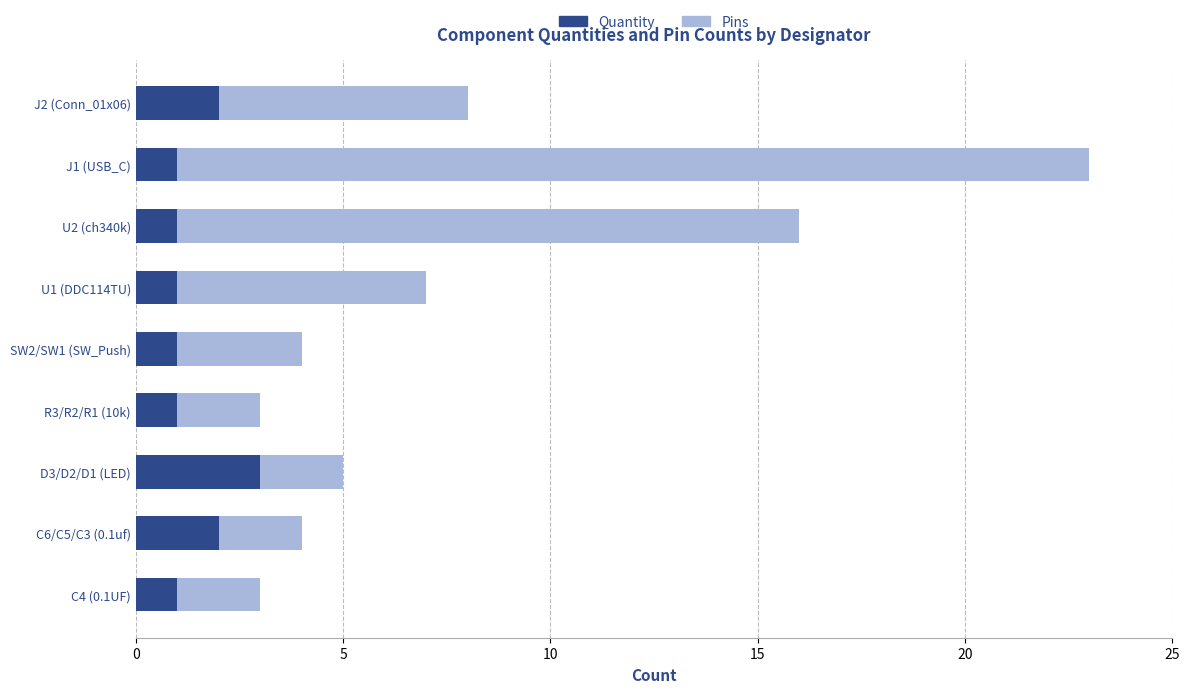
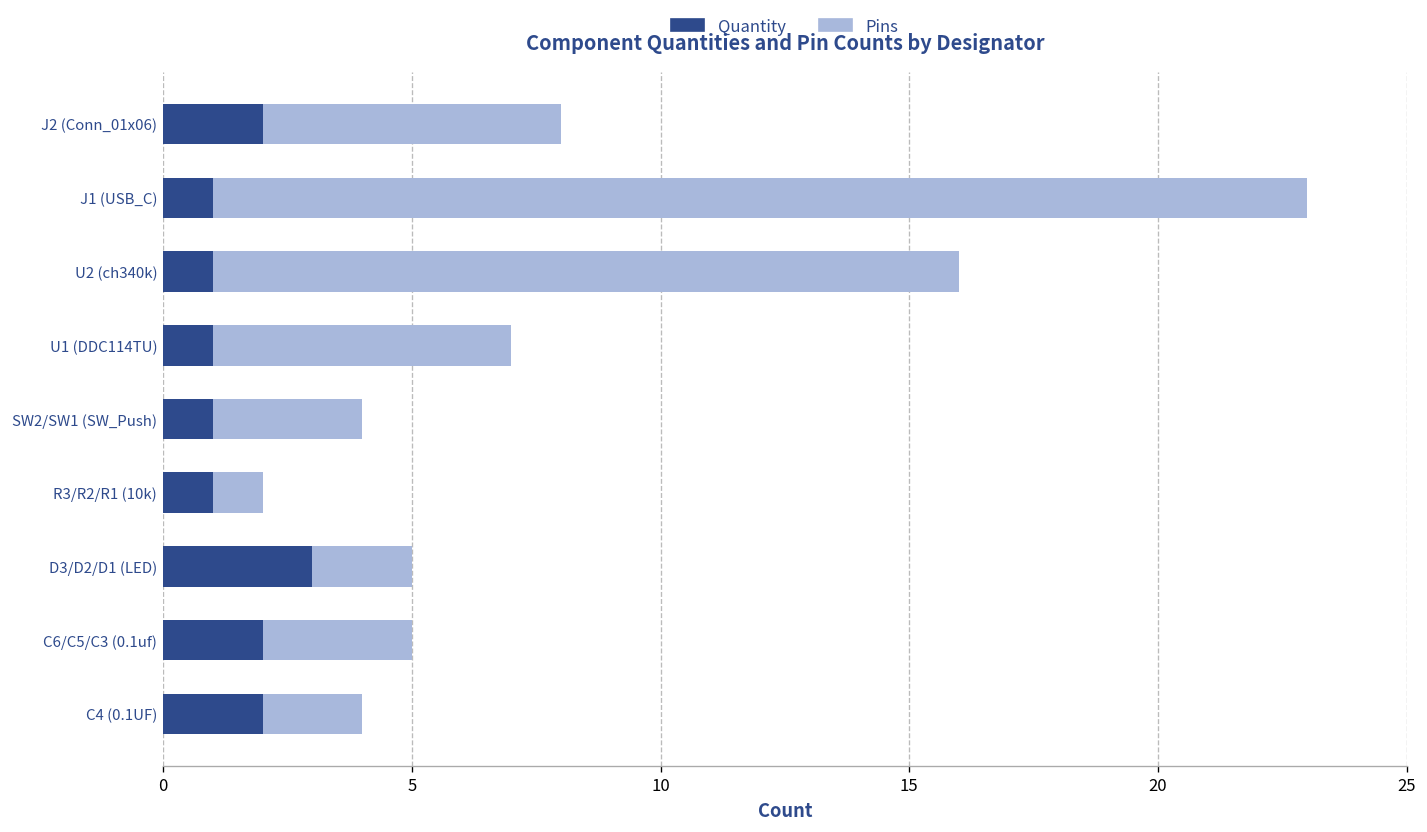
Pins, R3/R2/R1 (10k): 2 -> 1
Pins, C6/C5/C3 (0.1uf): 2 -> 3
Quantity, C4 (0.1UF): 1 -> 2
